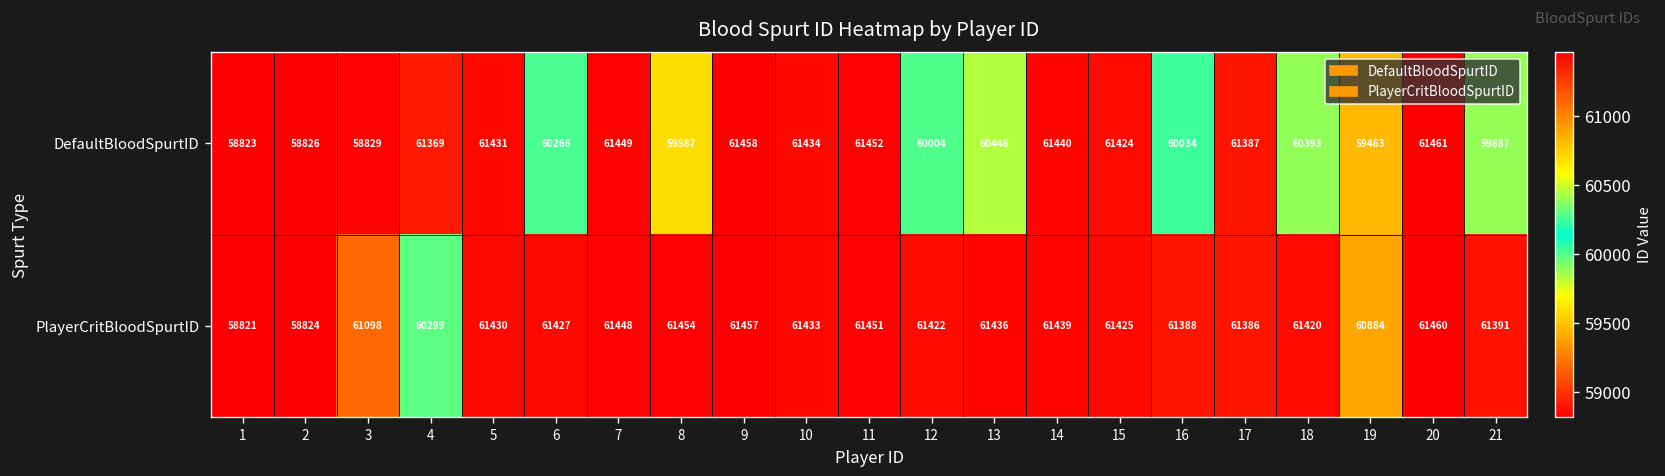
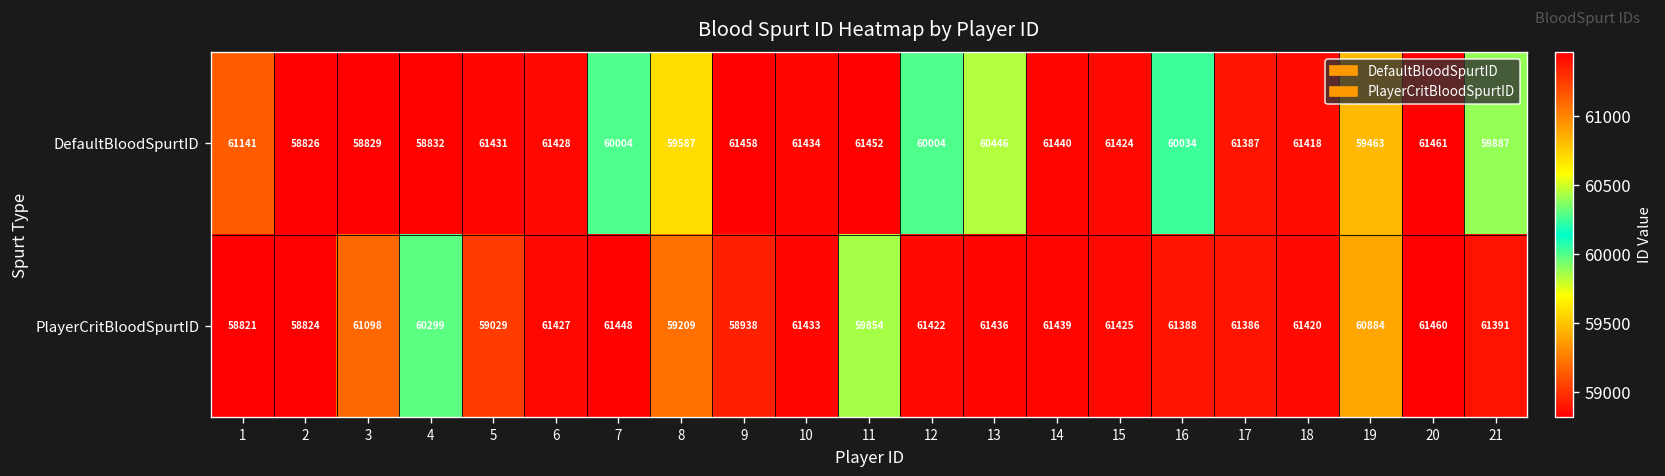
DefaultBloodSpurtID, 1: 58823 -> 61141
DefaultBloodSpurtID, 4: 61369 -> 58832
DefaultBloodSpurtID, 6: 60266 -> 61428
DefaultBloodSpurtID, 7: 61449 -> 60004
DefaultBloodSpurtID, 18: 60393 -> 61418
PlayerCritBloodSpurtID, 5: 61430 -> 59029
PlayerCritBloodSpurtID, 8: 61454 -> 59209
PlayerCritBloodSpurtID, 9: 61457 -> 58938
PlayerCritBloodSpurtID, 11: 61451 -> 59854
